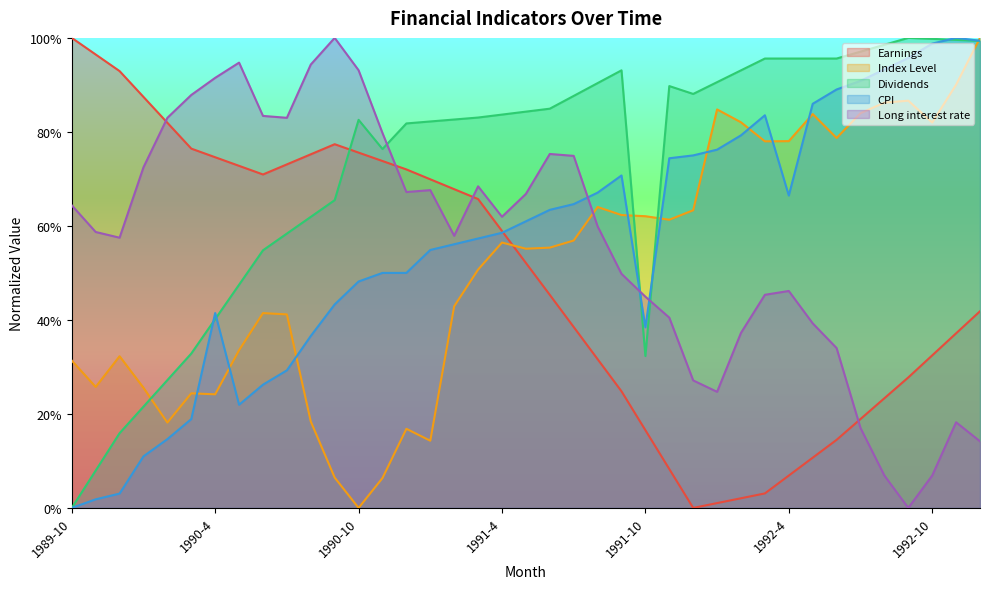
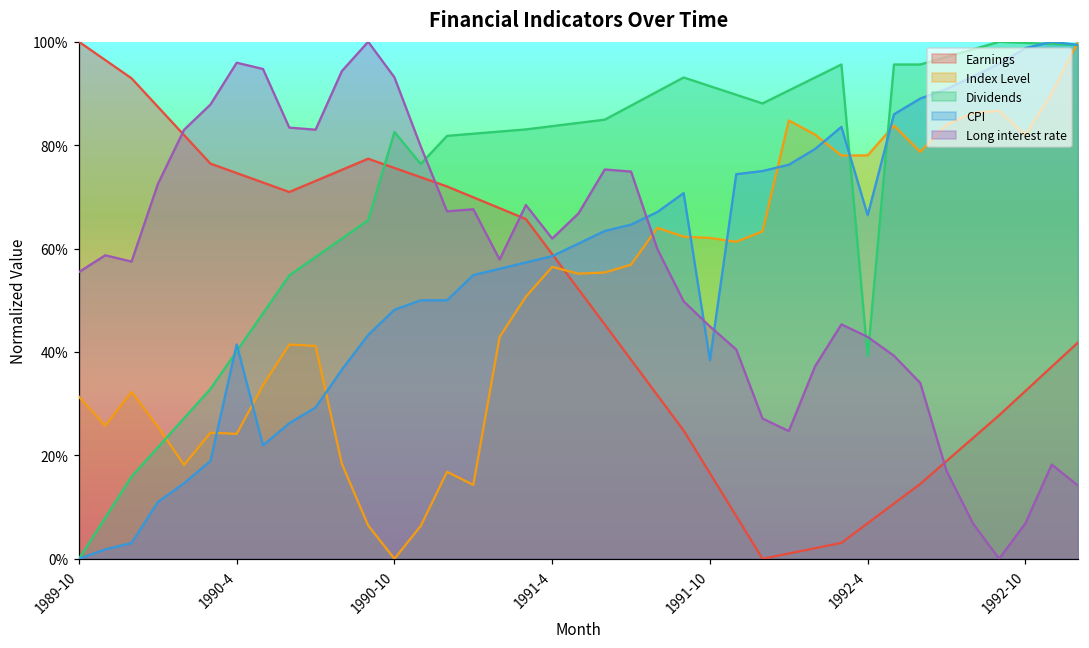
Long interest rate, 1989-10: 64% -> 55%
Long interest rate, 1990-4: 91% -> 96%
Dividends, 1991-10: 32% -> 91%
Dividends, 1992-4: 96% -> 39%
Long interest rate, 1992-4: 46% -> 43%
